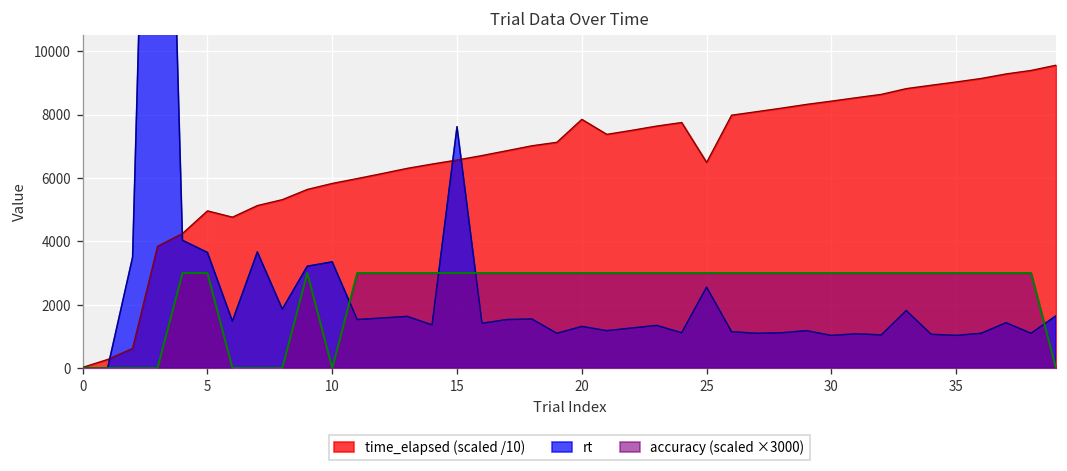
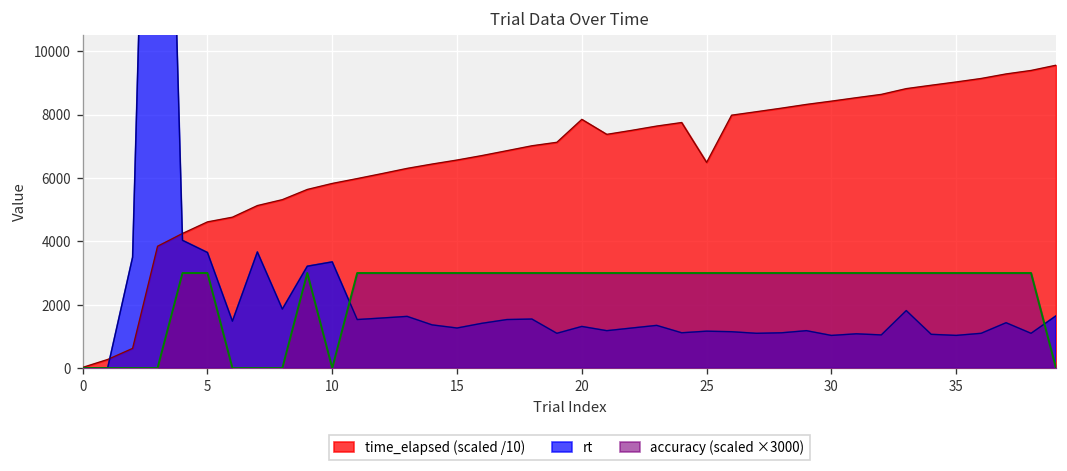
time_elapsed (scaled /10), 5: 5000 -> 4600
rt, 15: 7600 -> 1300
rt, 25: 2600 -> 1200
